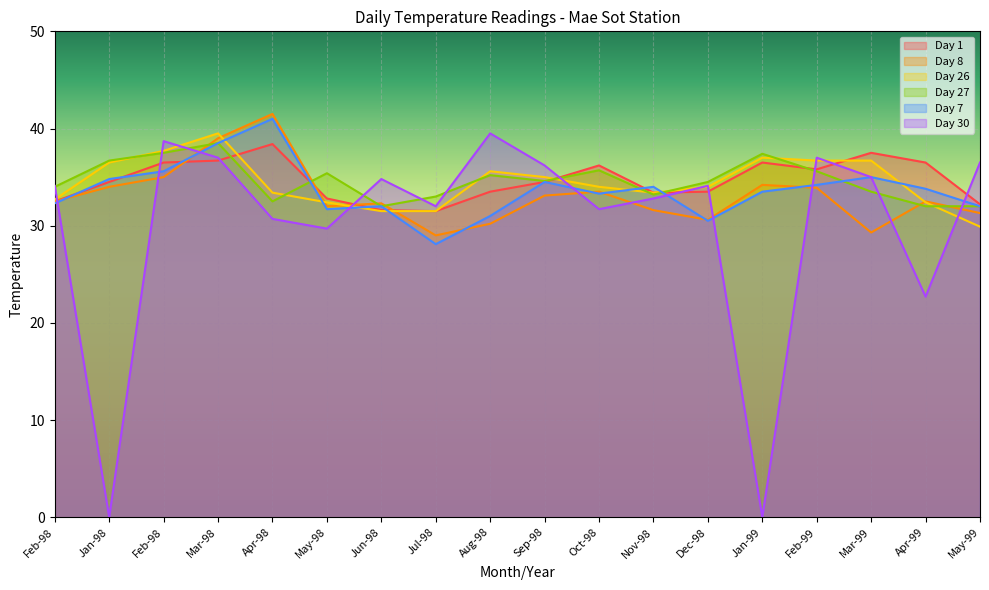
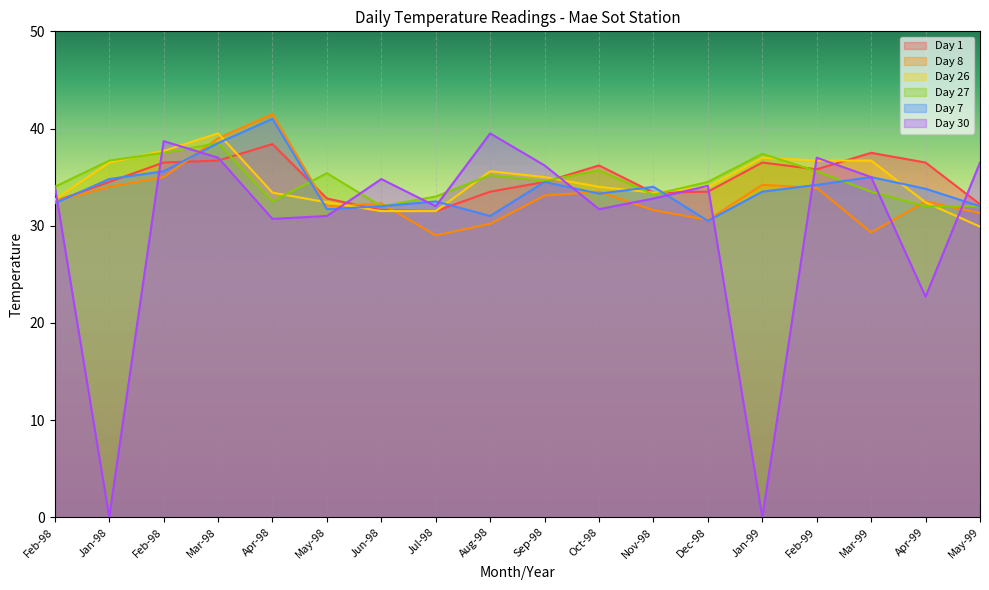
Day 30, May-98: 30 -> 31
Day 7, Jul-98: 28 -> 33
